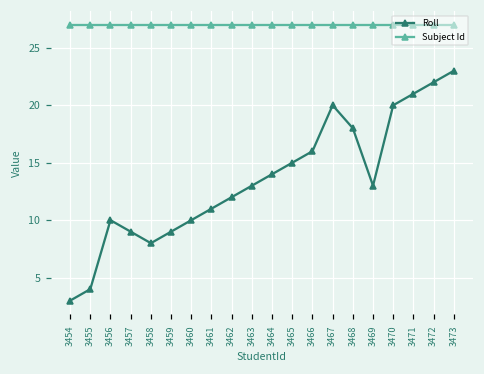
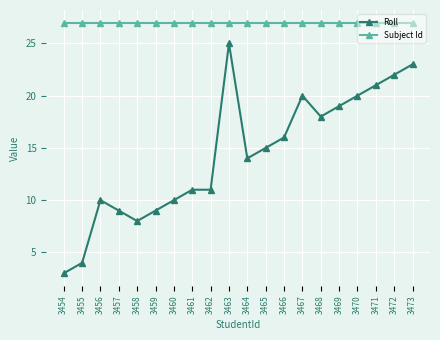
Roll, 3462: 12 -> 11
Roll, 3463: 13 -> 25
Roll, 3469: 13 -> 19
